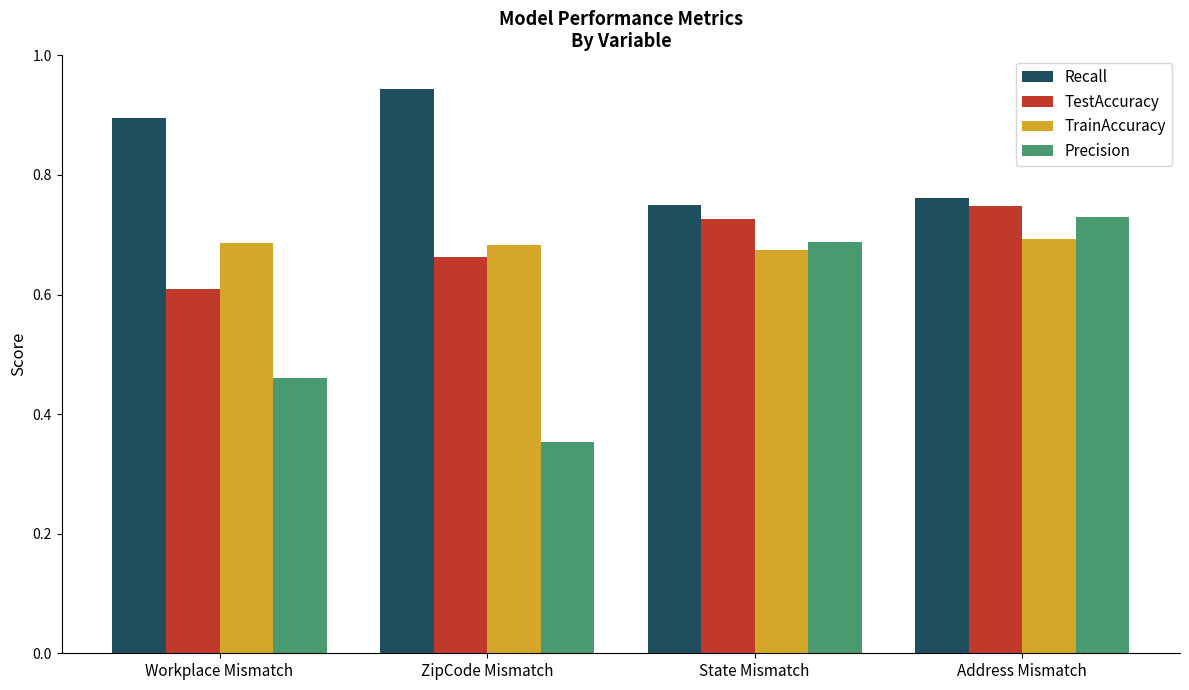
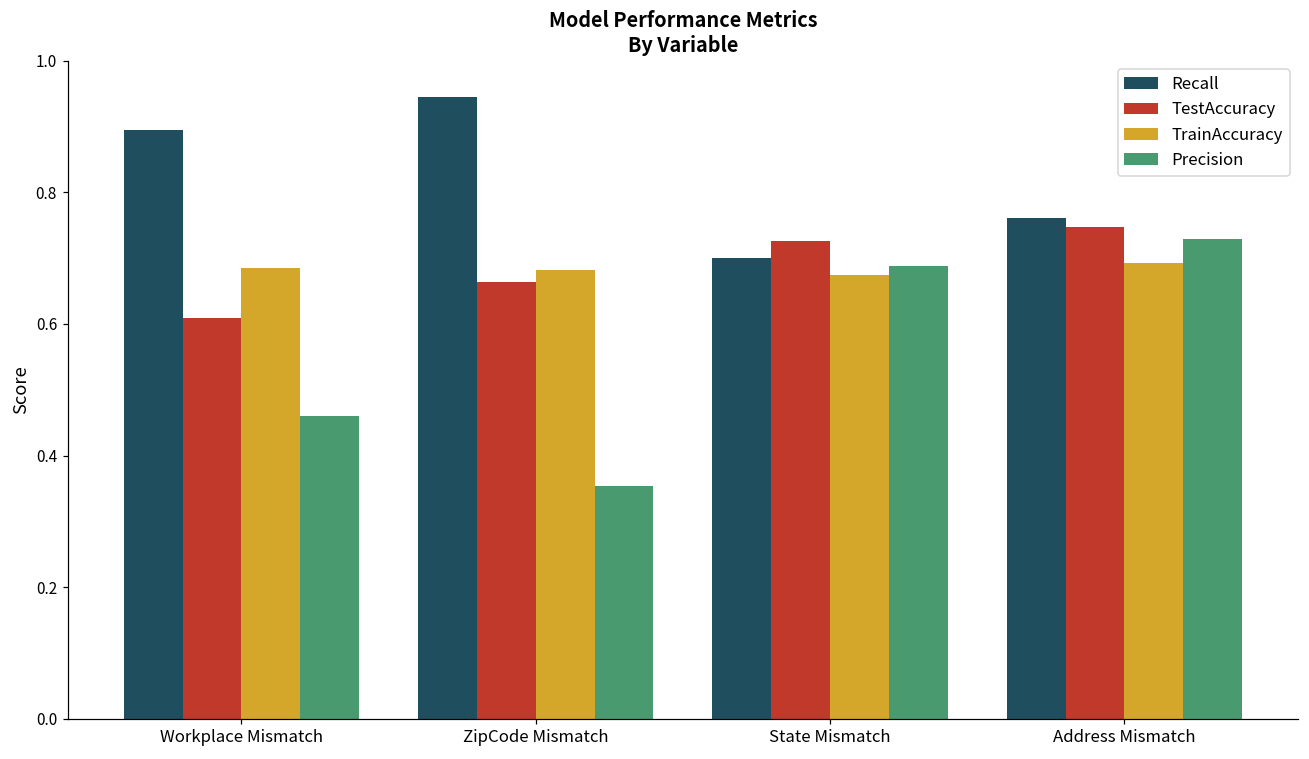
Recall, State Mismatch: 0.75 -> 0.70
